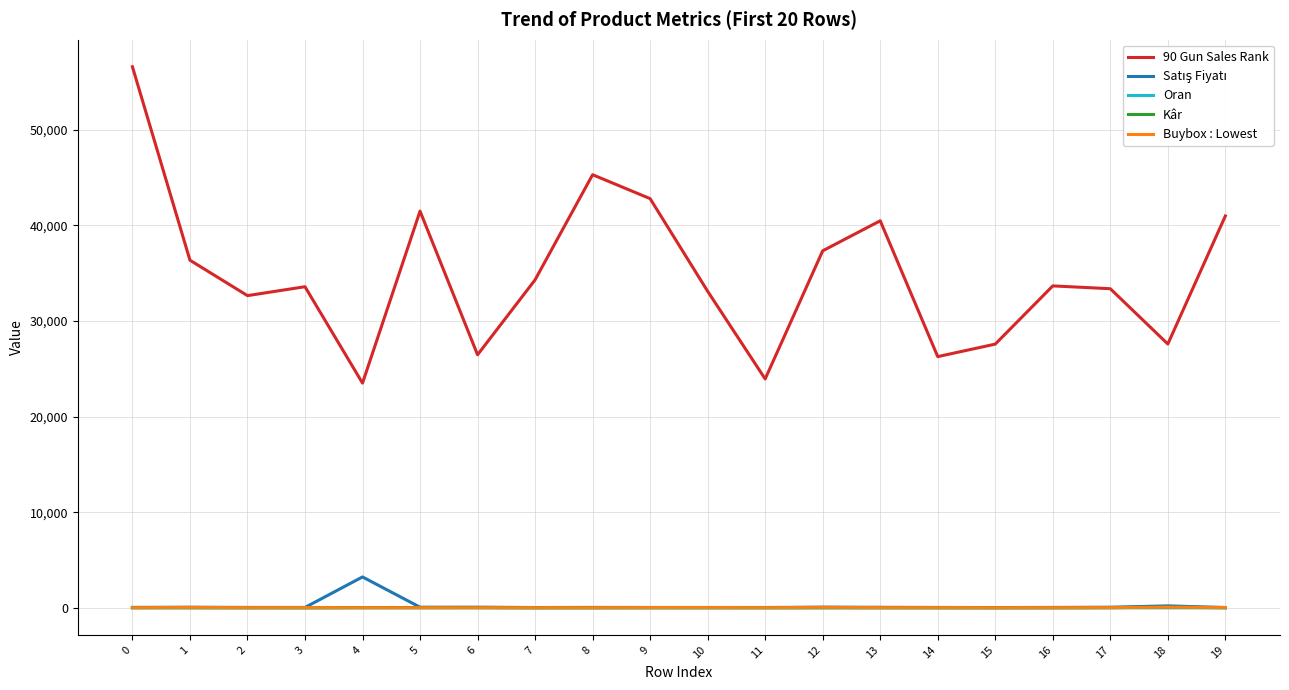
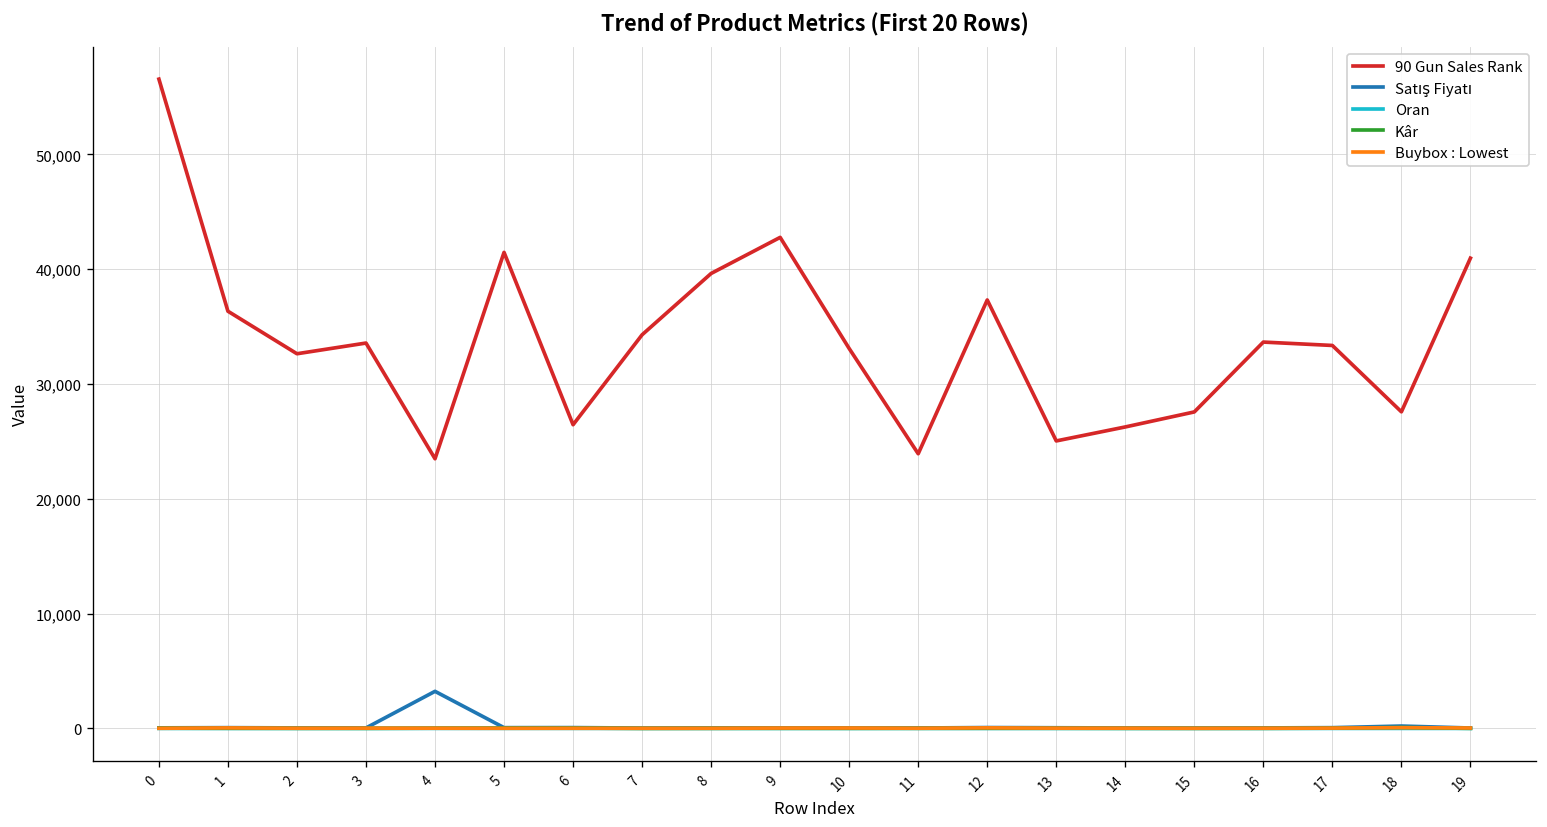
90 Gun Sales Rank, 8: 45,000 -> 40,000
90 Gun Sales Rank, 13: 40,000 -> 25,000
